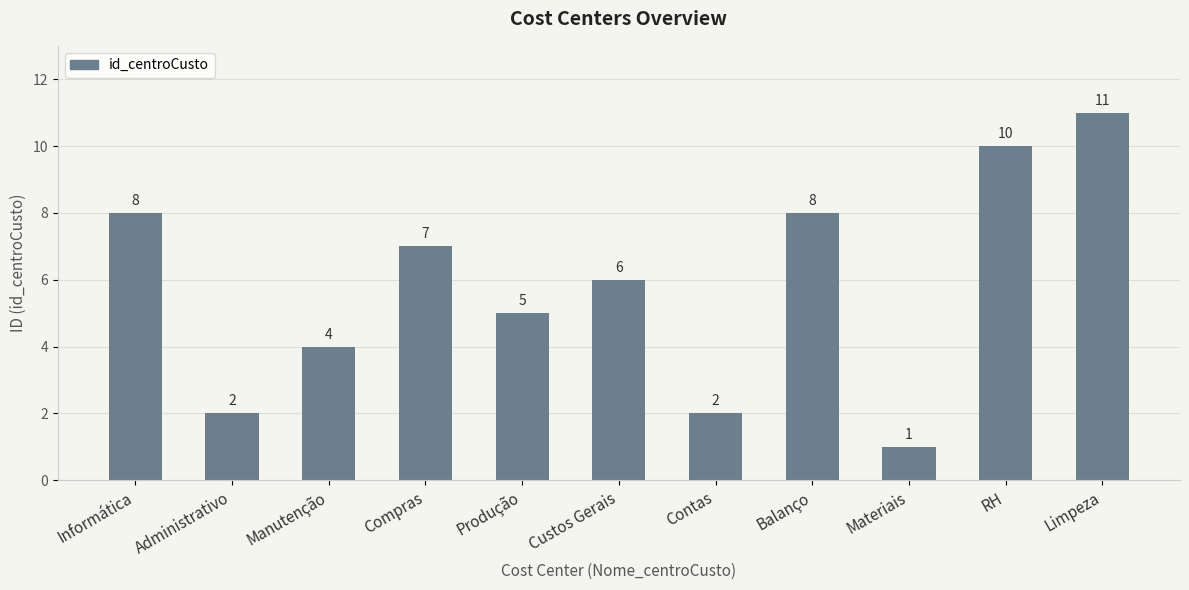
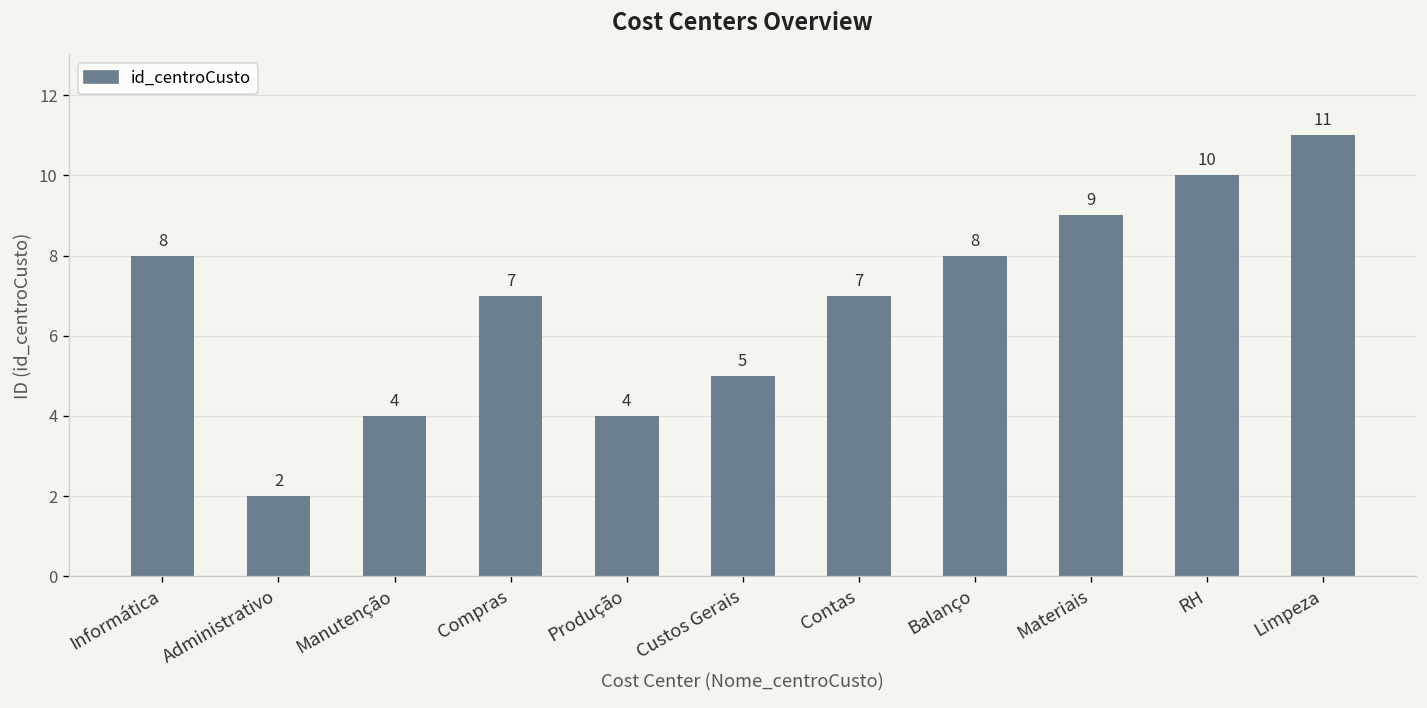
Produção: 5 -> 4
Custos Gerais: 6 -> 5
Contas: 2 -> 7
Materiais: 1 -> 9
